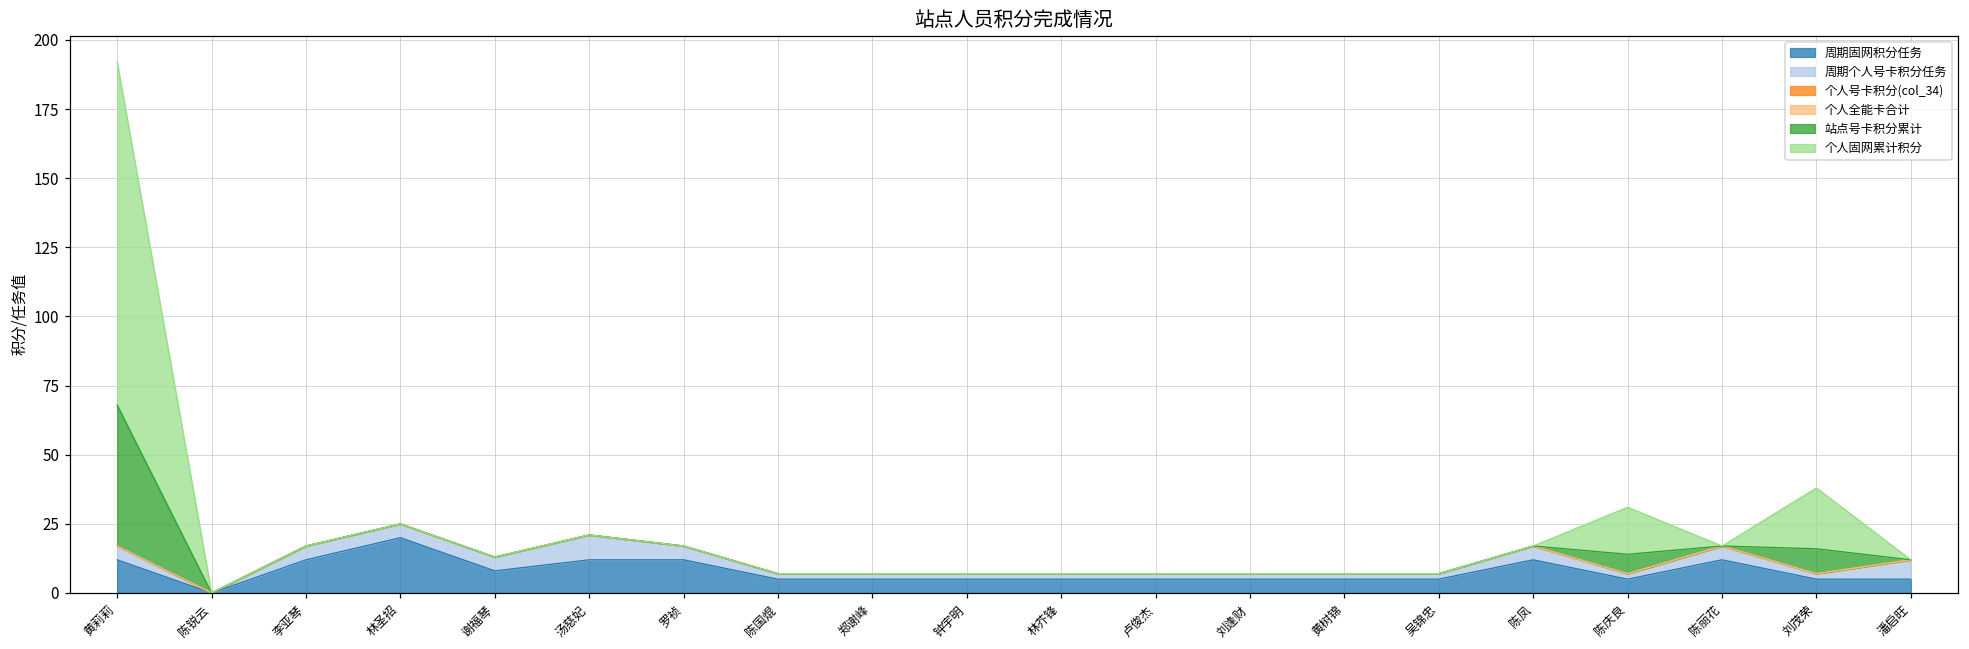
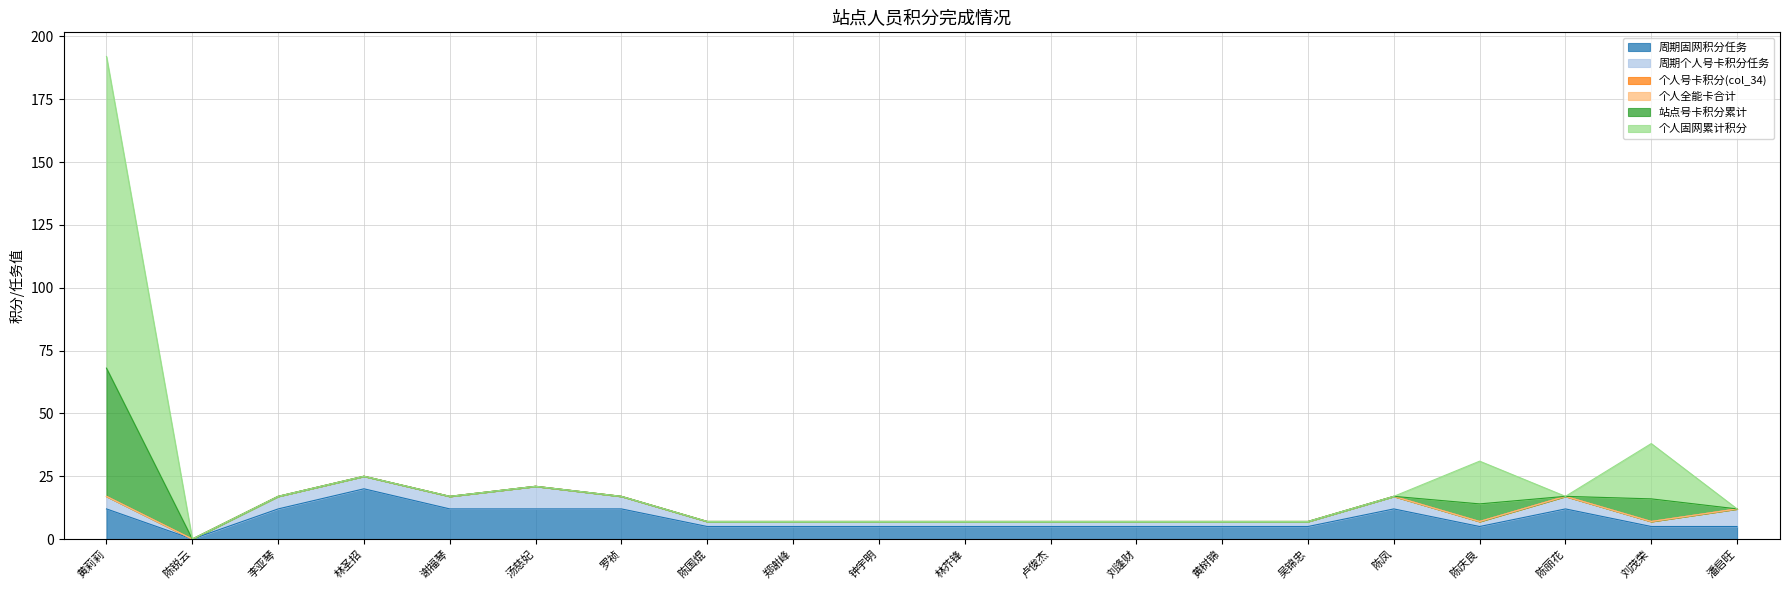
周期固网积分任务, 谢福琴: 8 -> 12
